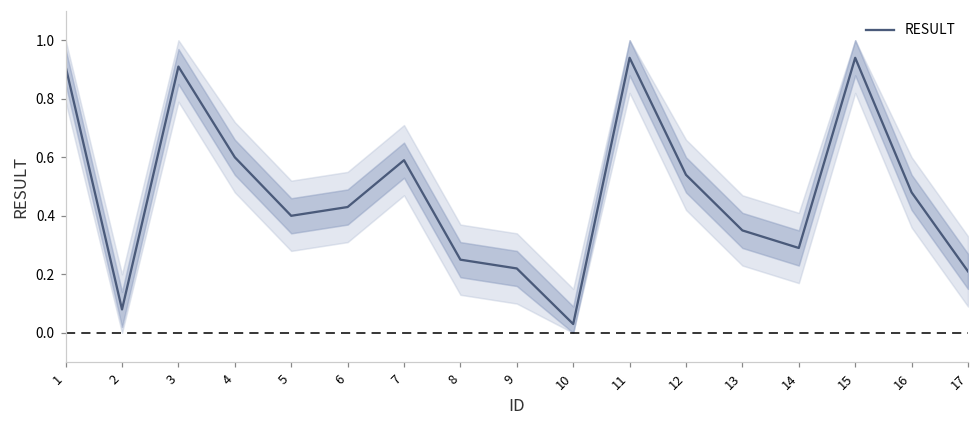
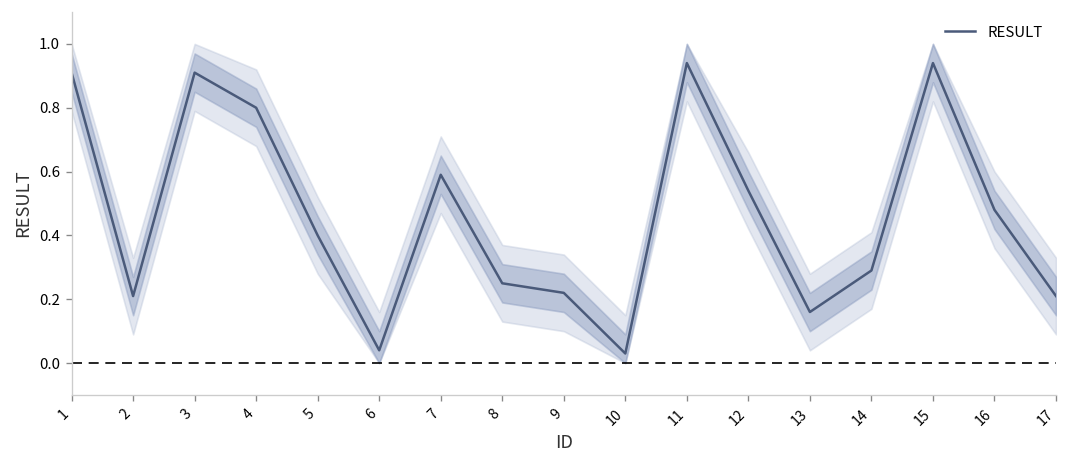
RESULT, 2: 0.08 -> 0.21
RESULT, 4: 0.6 -> 0.8
RESULT, 6: 0.43 -> 0.04
RESULT, 13: 0.35 -> 0.16
